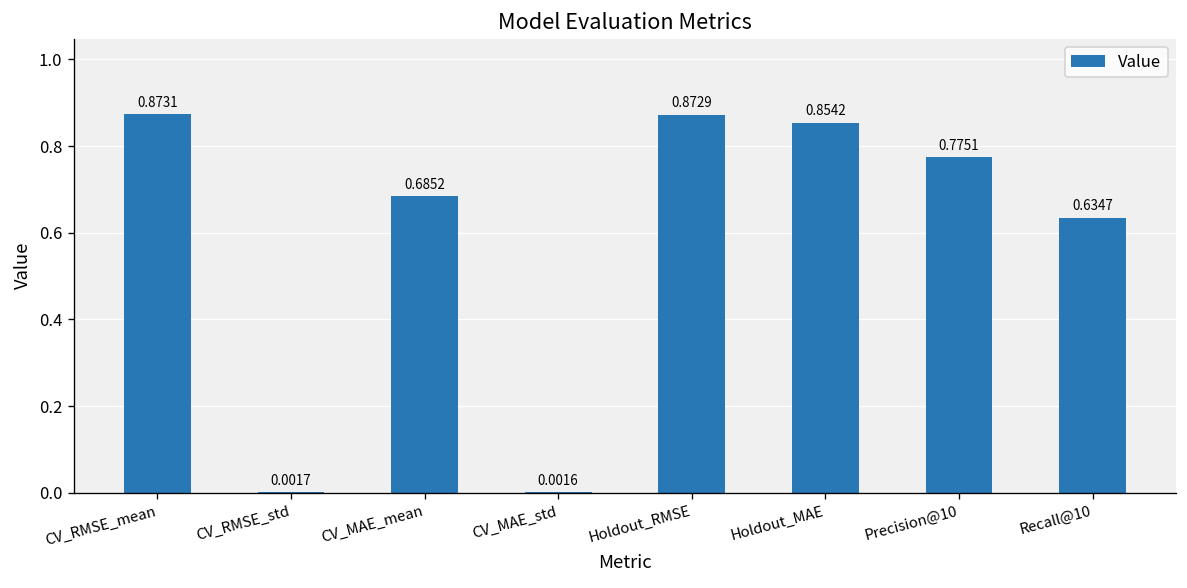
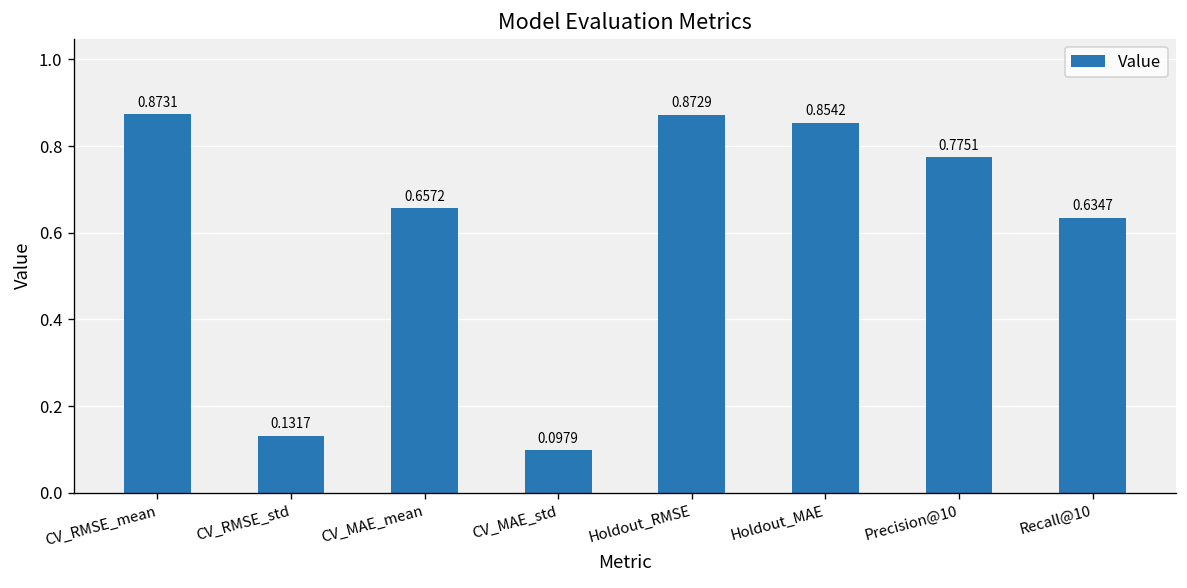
CV_RMSE_std: 0.0017 -> 0.1317
CV_MAE_mean: 0.6852 -> 0.6572
CV_MAE_std: 0.0016 -> 0.0979
